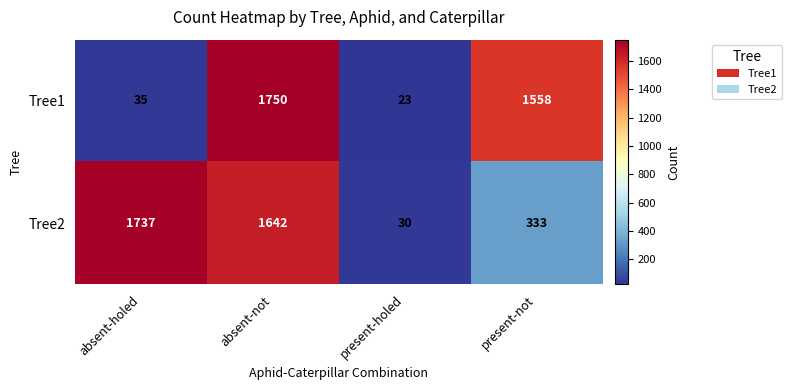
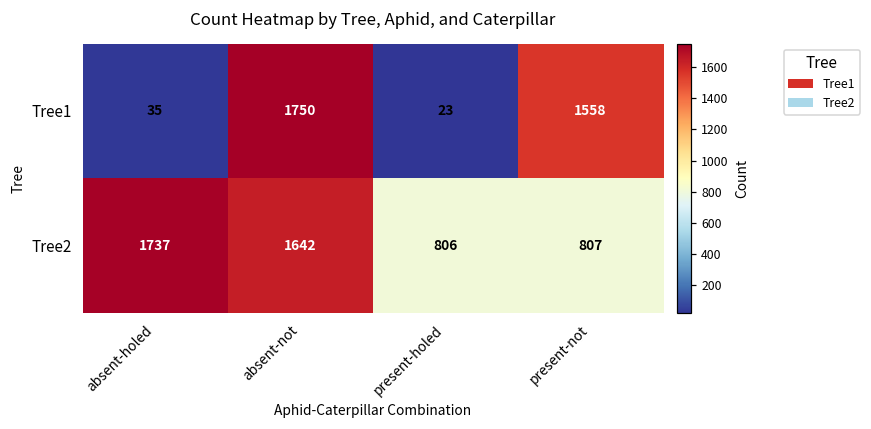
Tree2, present-holed: 30 -> 806
Tree2, present-not: 333 -> 807
